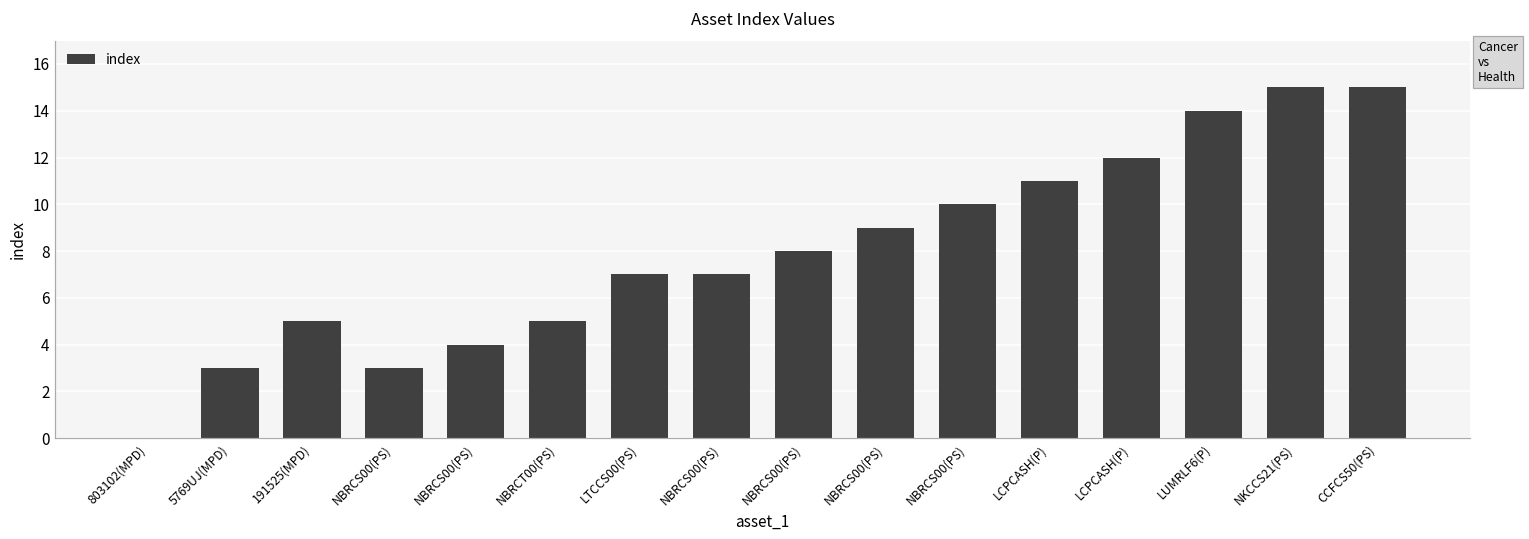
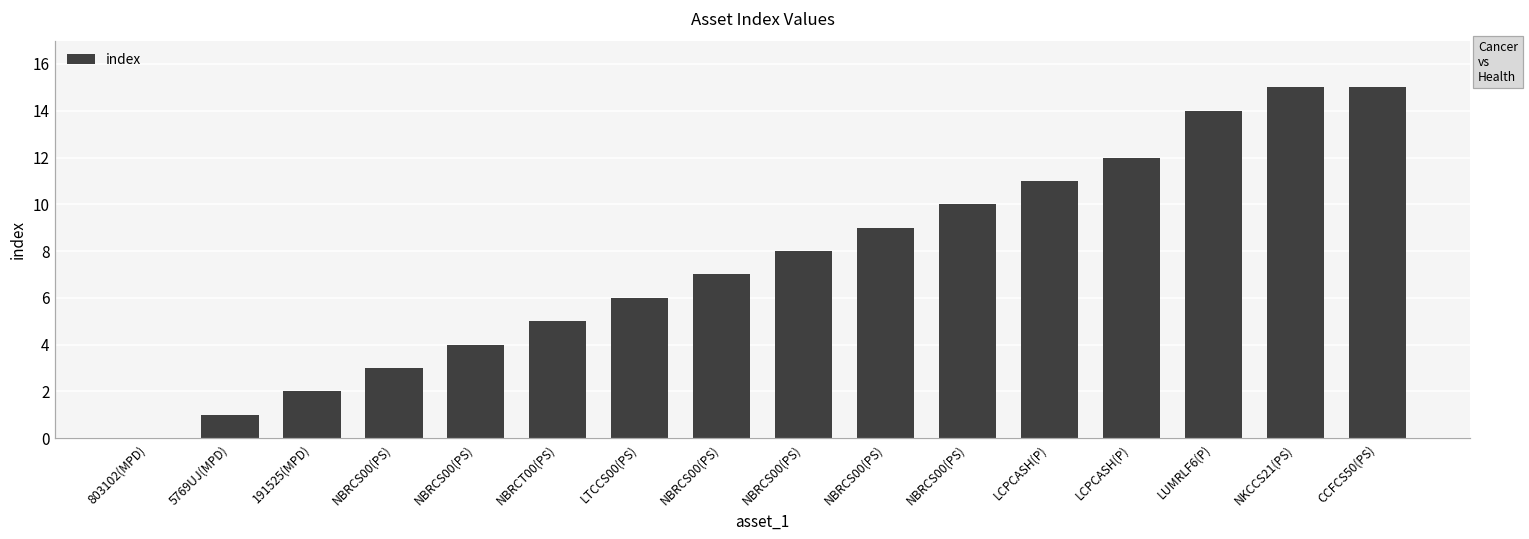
5769UJ(MPD): 3 -> 1
191525(MPD): 5 -> 2
LTCCS00(PS): 7 -> 6
